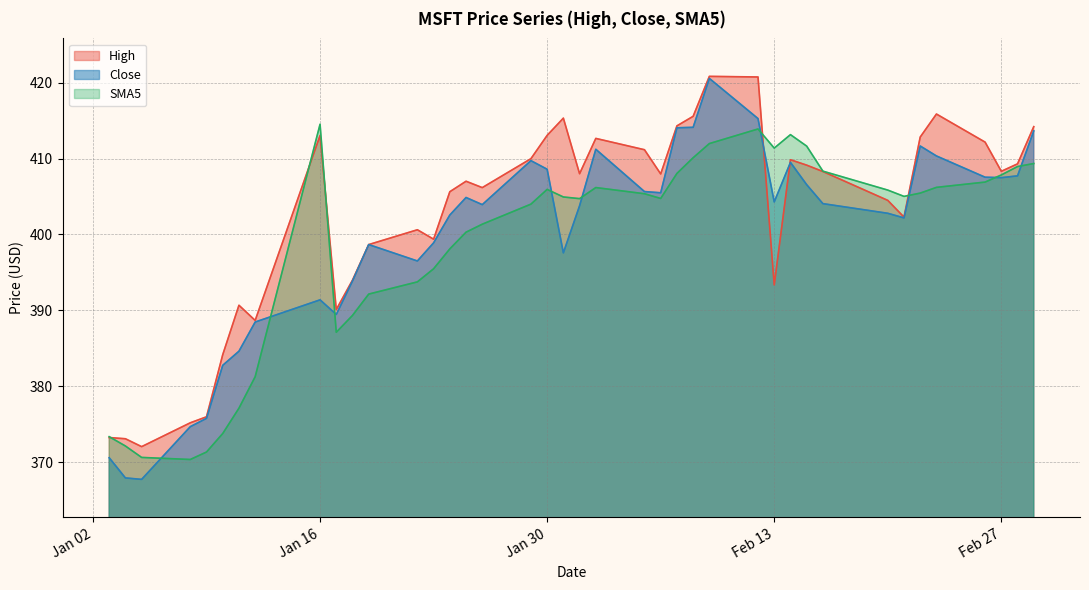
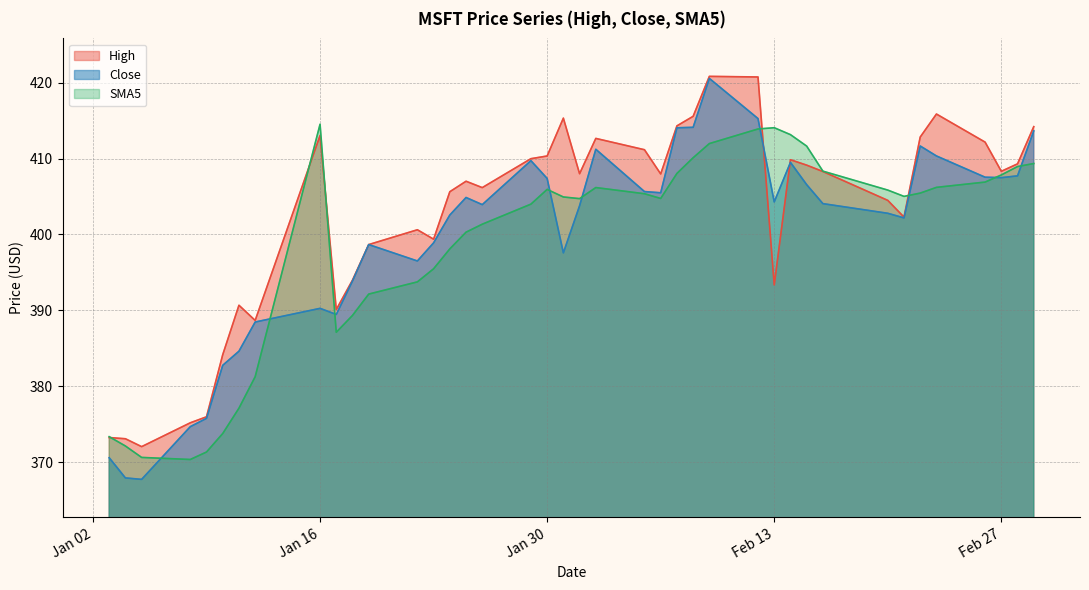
Close, Jan 16: 391 -> 390
High, Jan 30: 413 -> 410
Close, Jan 30: 409 -> 407
SMA5, Feb 13: 411 -> 414
